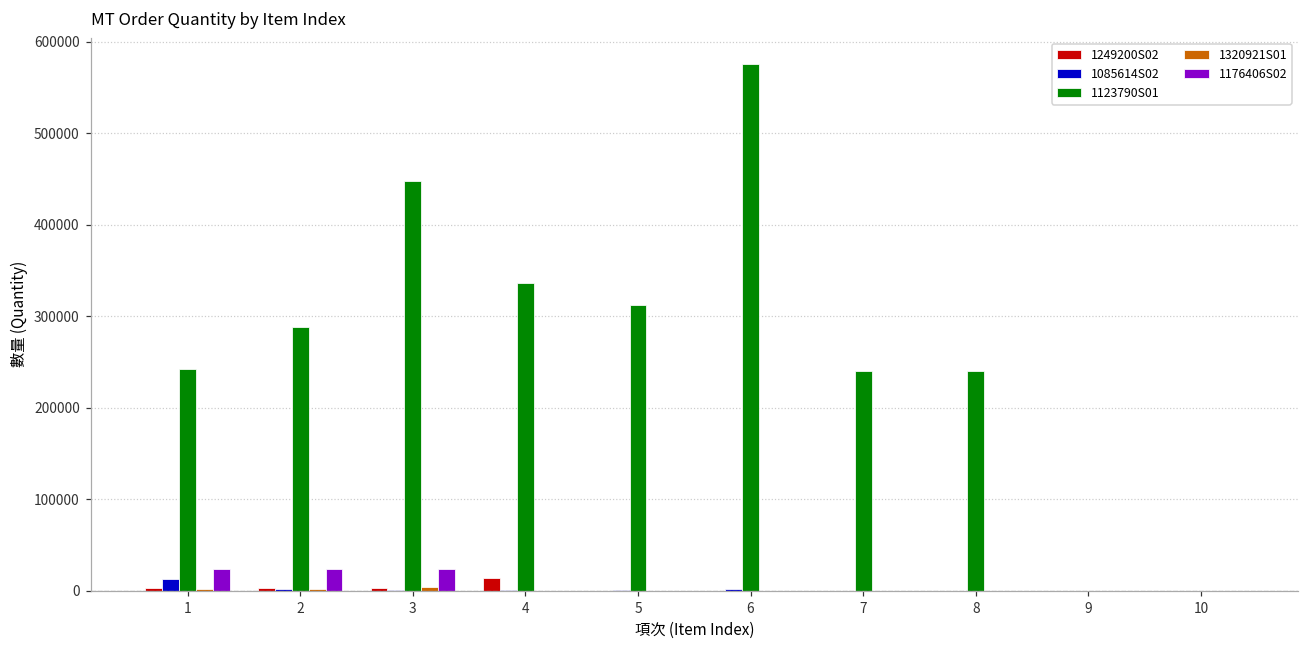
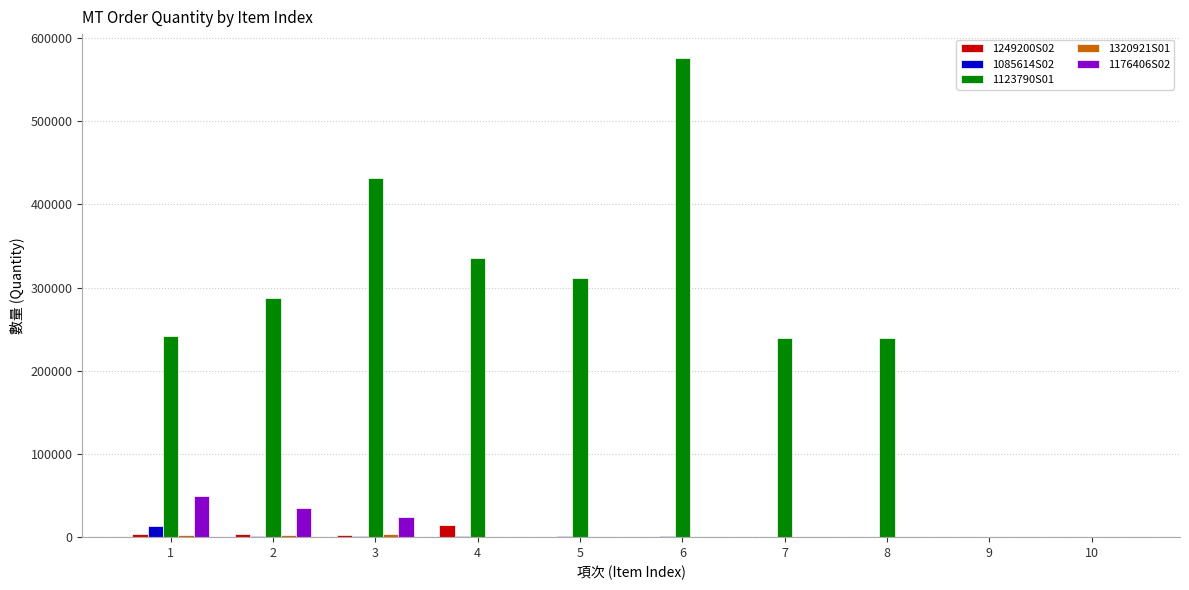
1176406S02, 1: 20000 -> 50000
1176406S02, 2: 20000 -> 30000
1123790S01, 3: 450000 -> 430000
